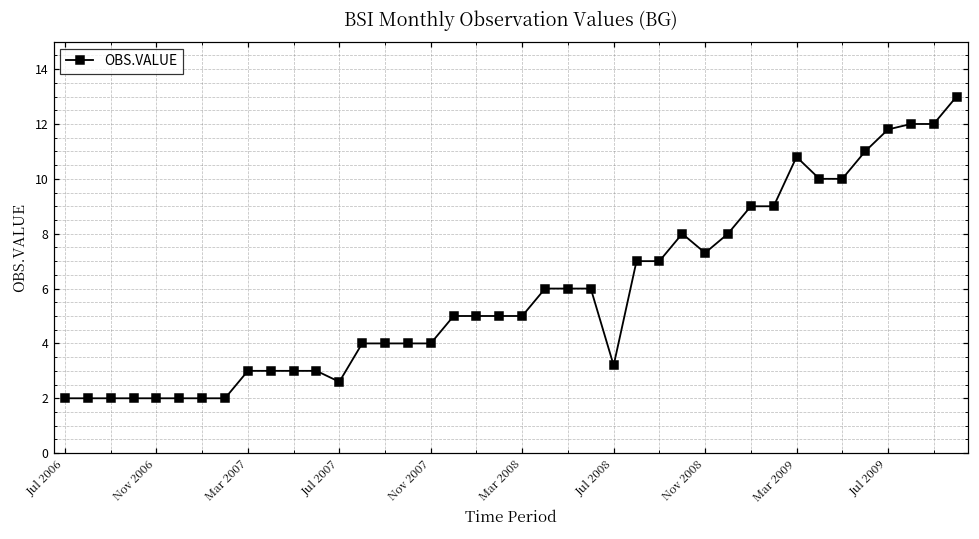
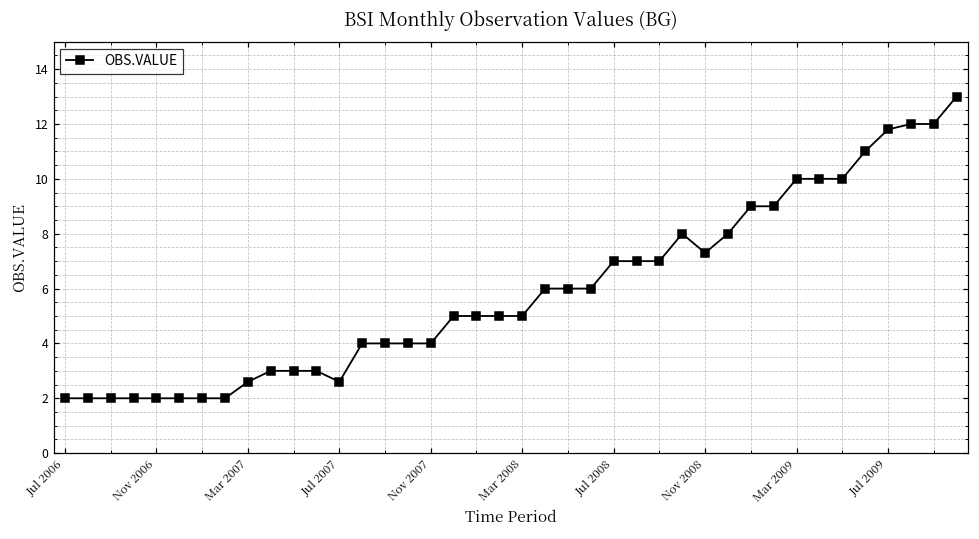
Mar 2007: 3.0 -> 2.6
Jul 2008: 3.2 -> 7.0
Mar 2009: 10.8 -> 10.0
